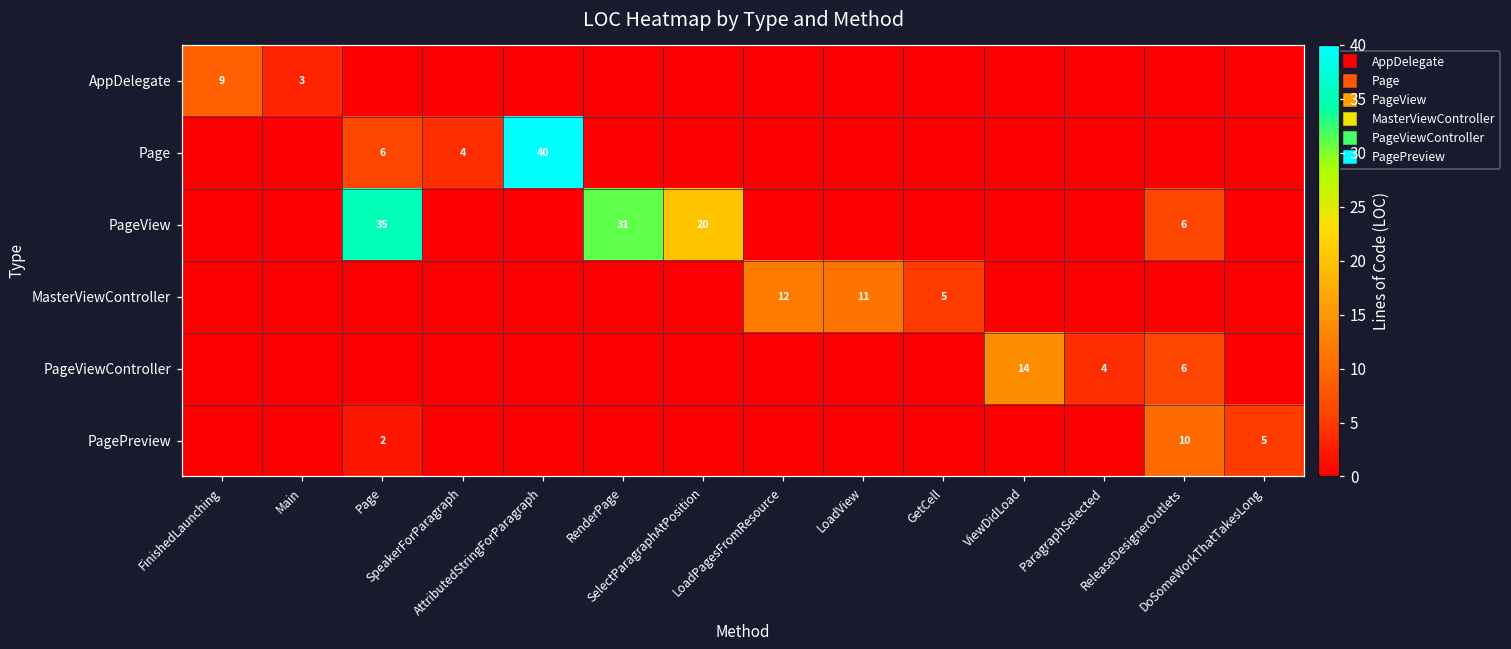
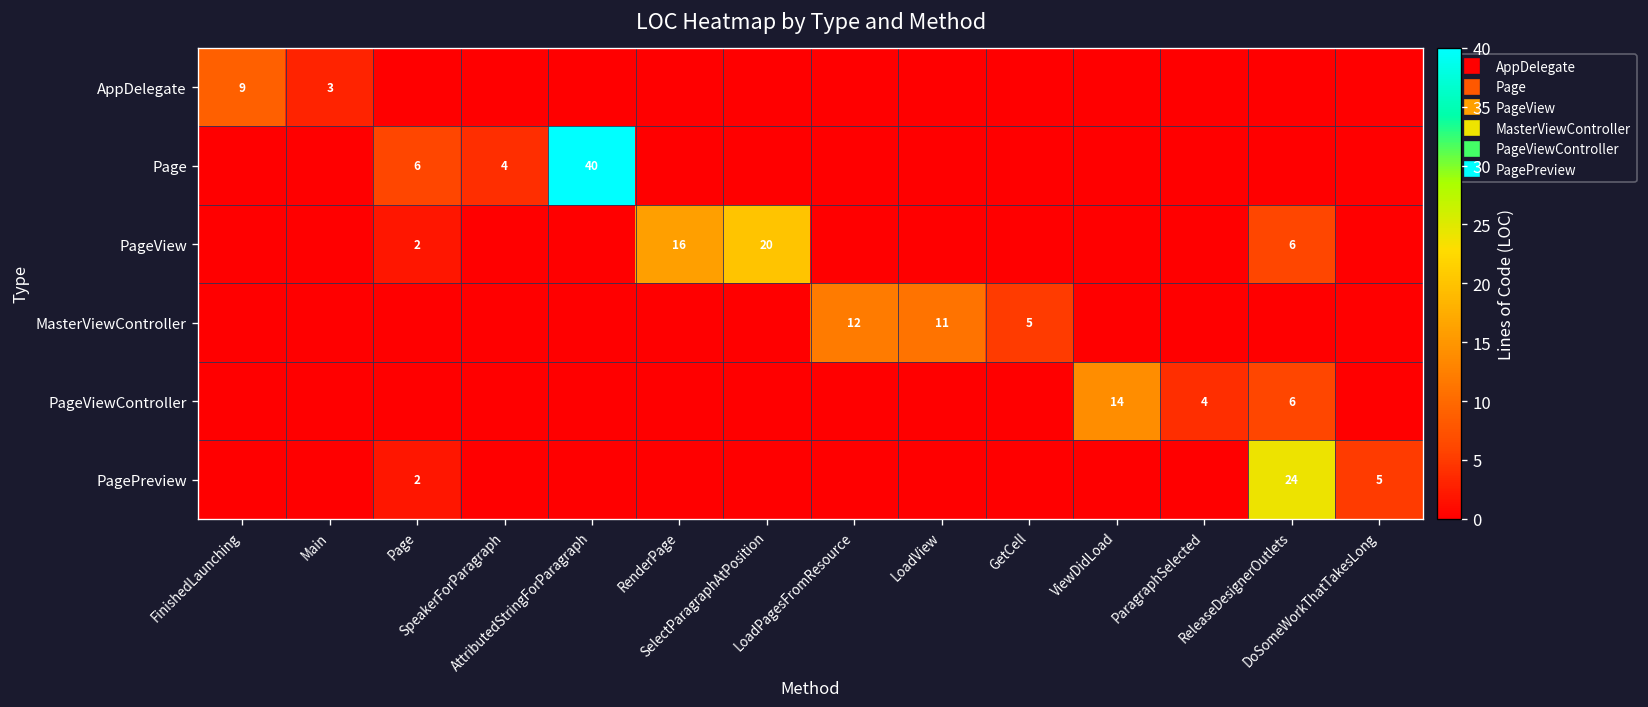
PageView, Page: 35 -> 2
PageView, RenderPage: 31 -> 16
PagePreview, ReleaseDesignerOutlets: 10 -> 24
